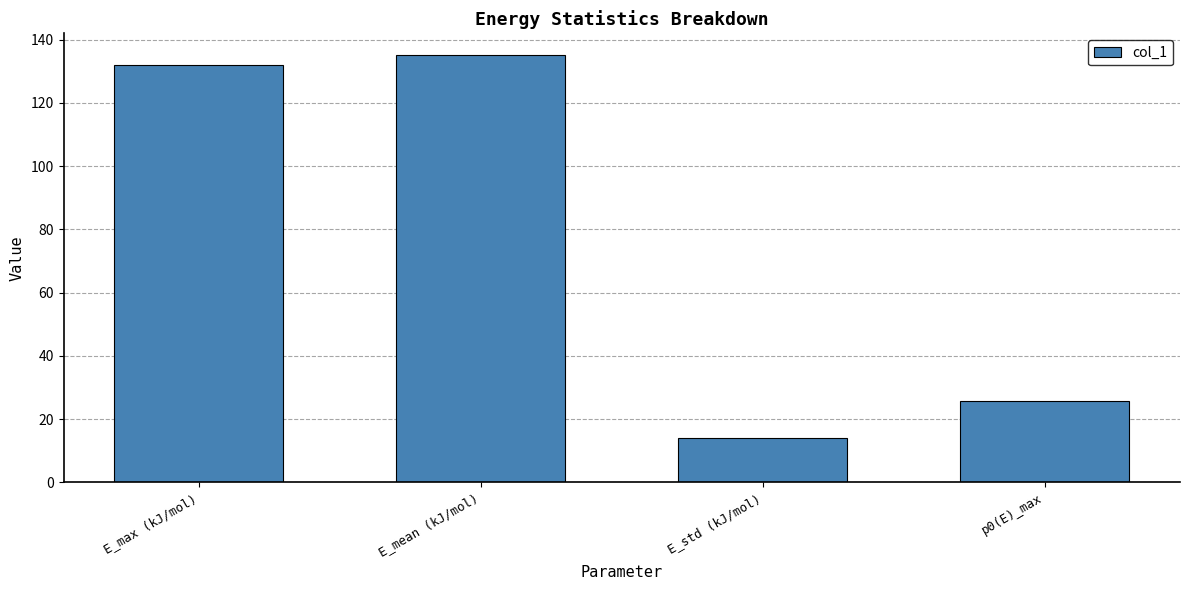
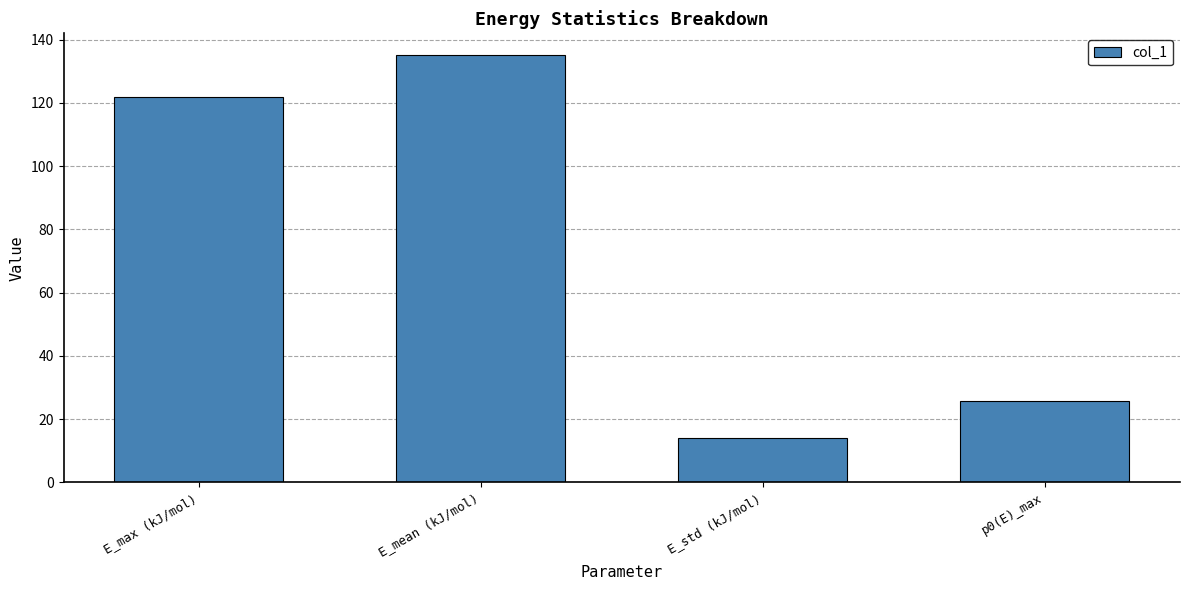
E_max (kJ/mol): 132 -> 122
